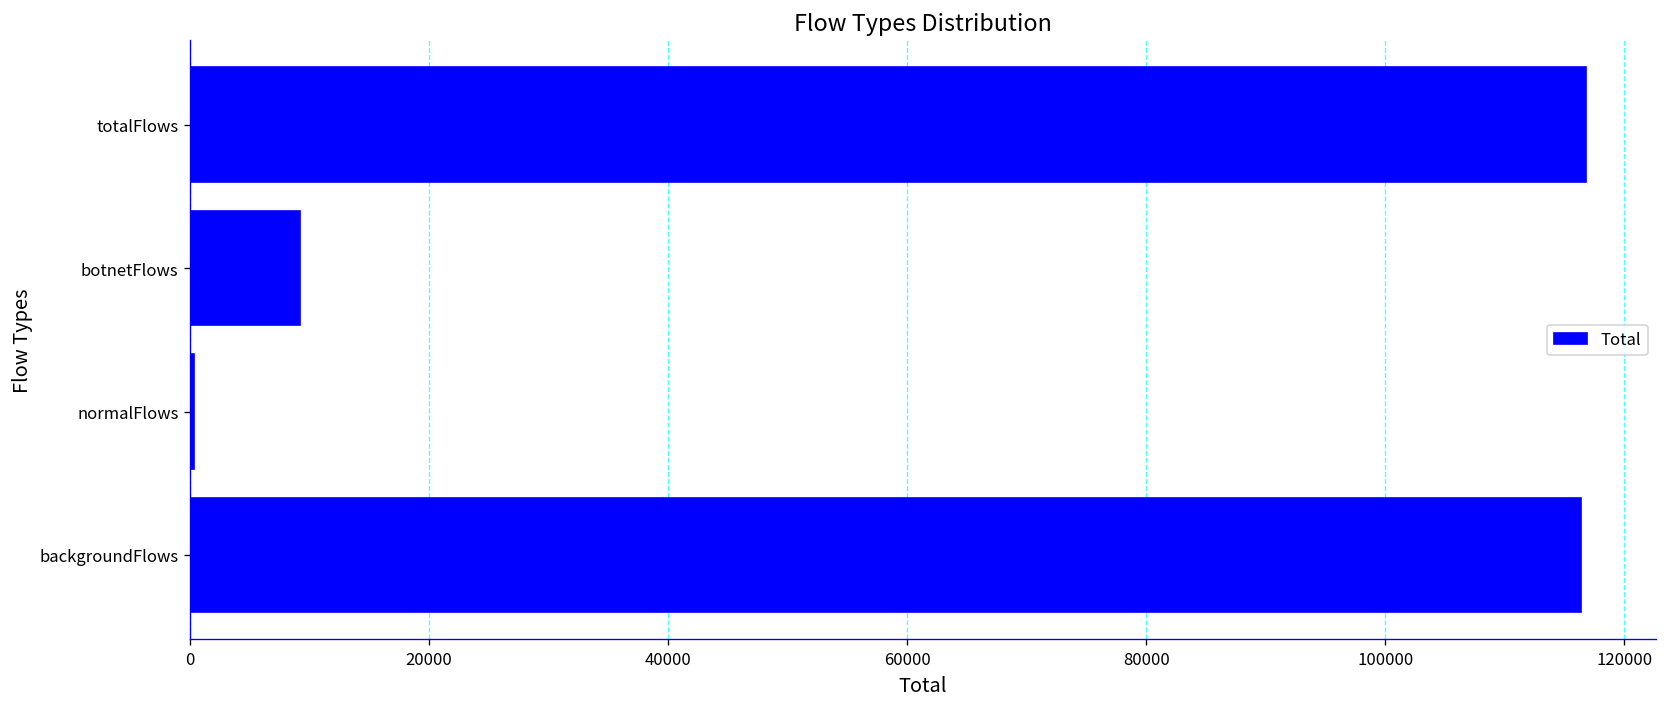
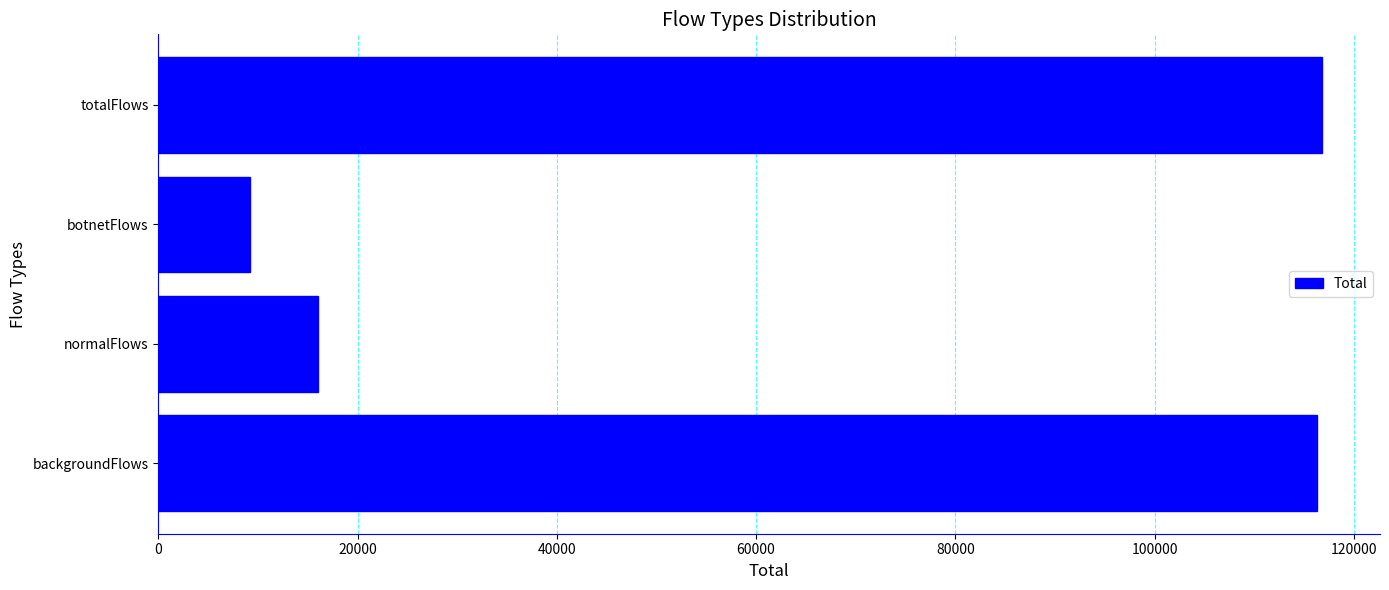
normalFlows: 0 -> 16000
